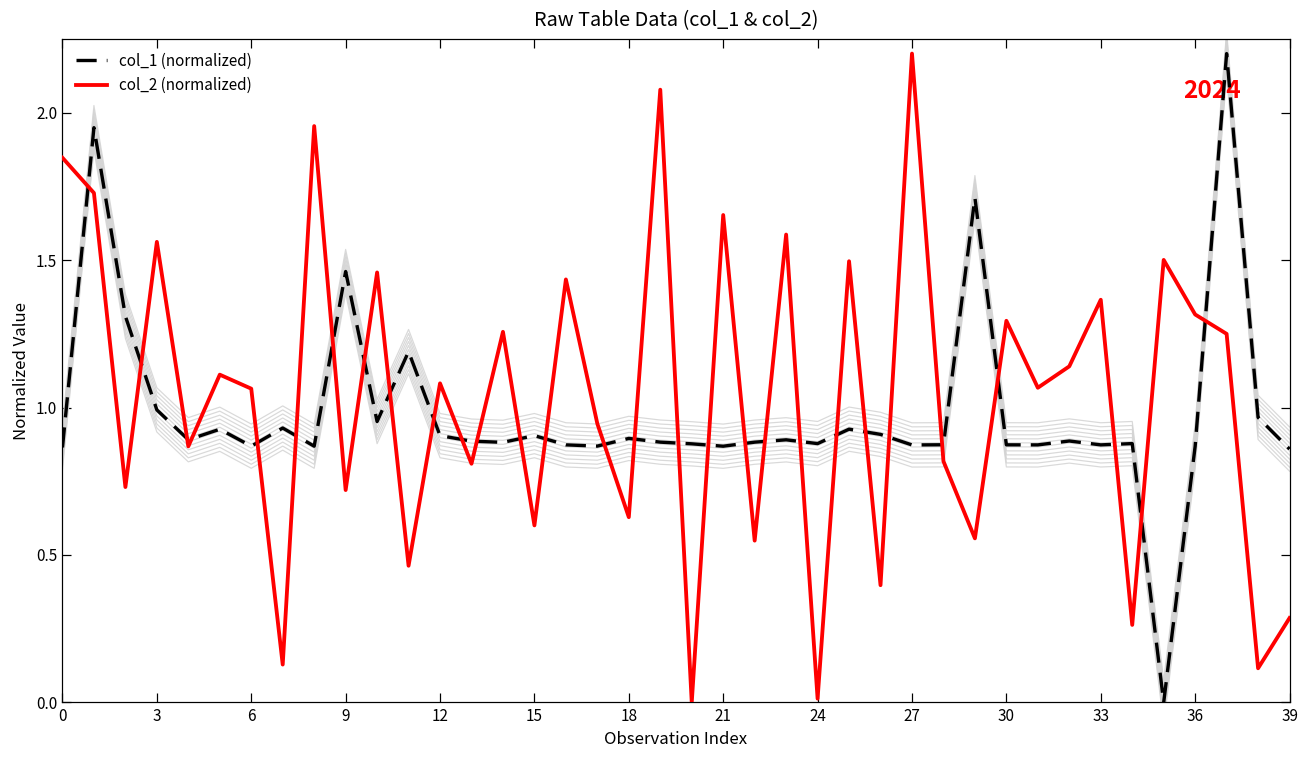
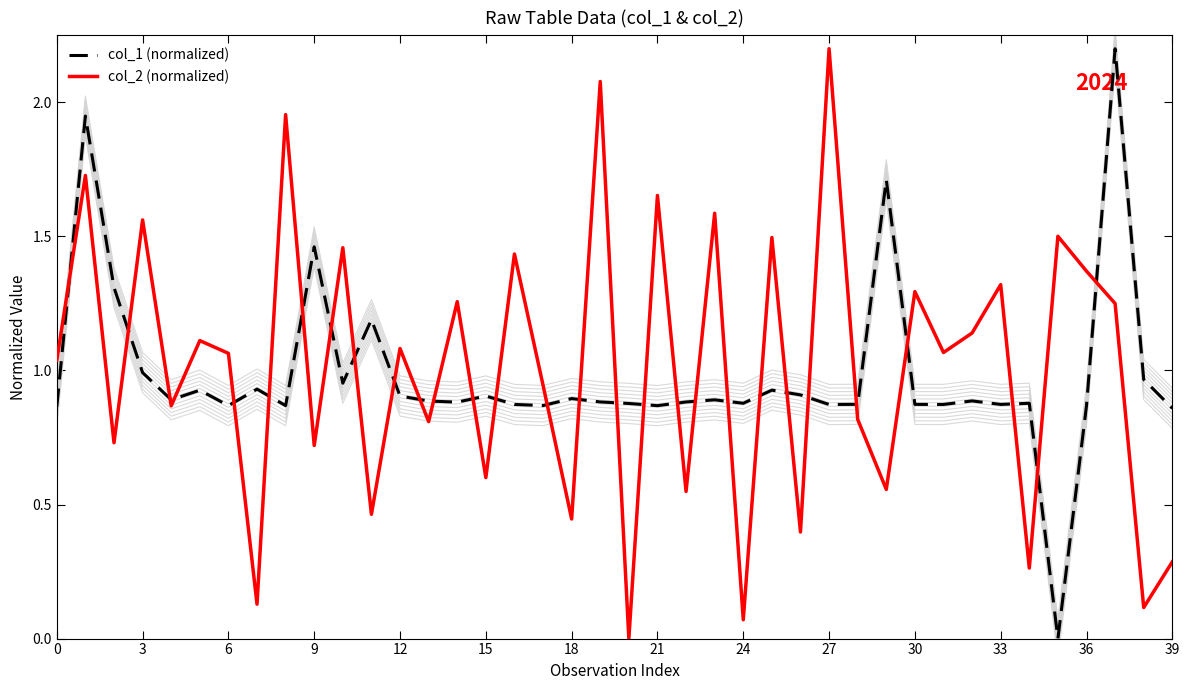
col_2 (normalized), 0: 1.85 -> 1.04
col_2 (normalized), 18: 0.63 -> 0.45
col_2 (normalized), 24: 0.01 -> 0.07
col_2 (normalized), 33: 1.37 -> 1.32
col_2 (normalized), 36: 1.32 -> 1.37
